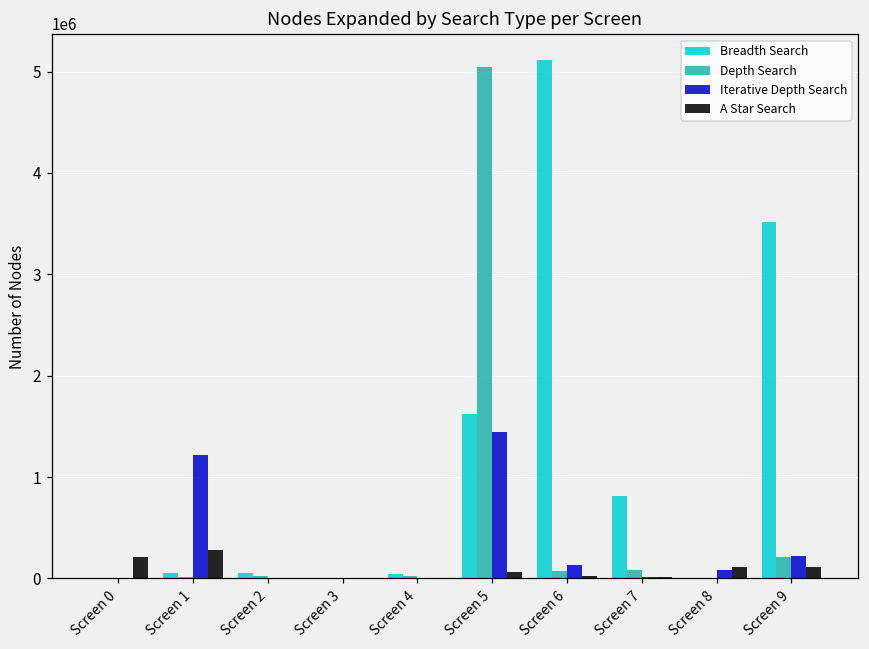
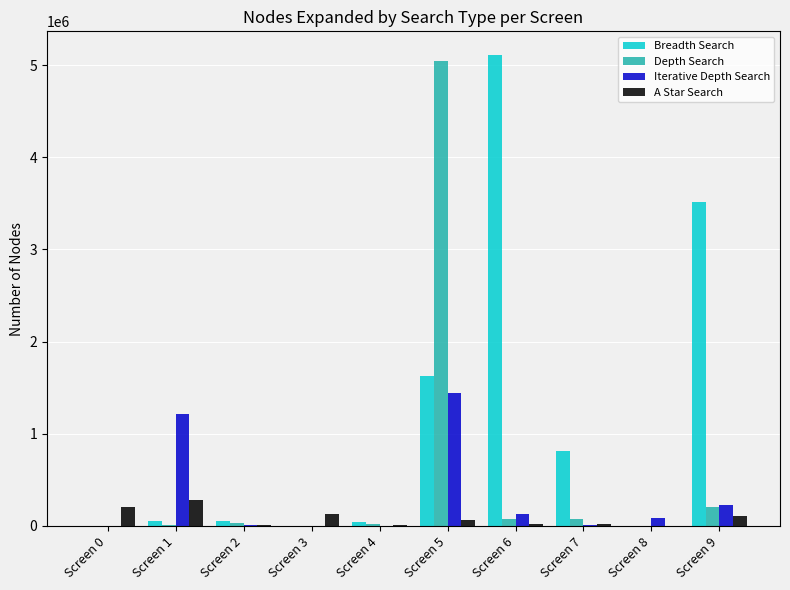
A Star Search, Screen 3: 0 -> 100000
A Star Search, Screen 8: 100000 -> 0
